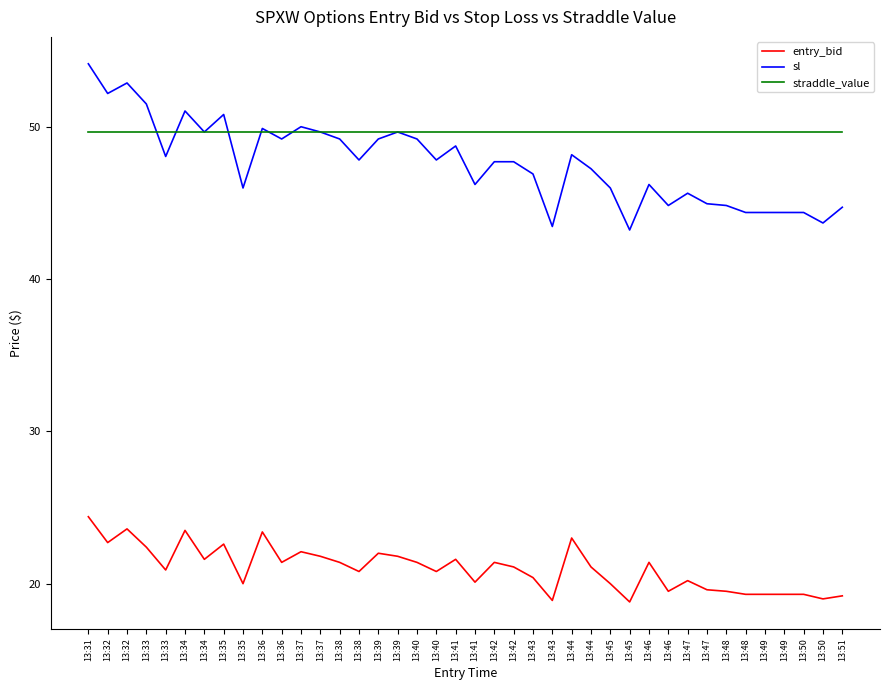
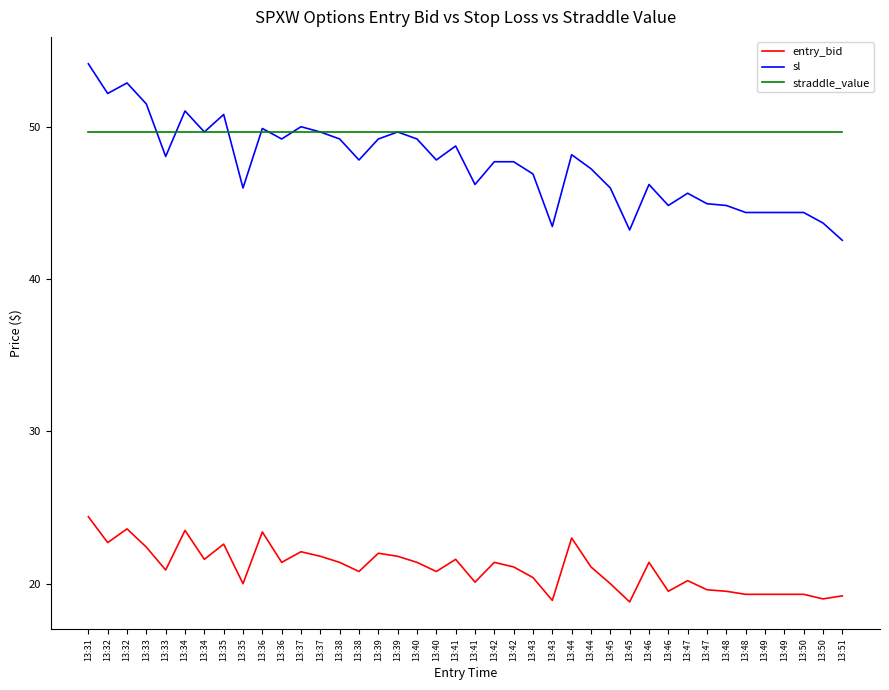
sl, 13:51: 44.7 -> 42.6
